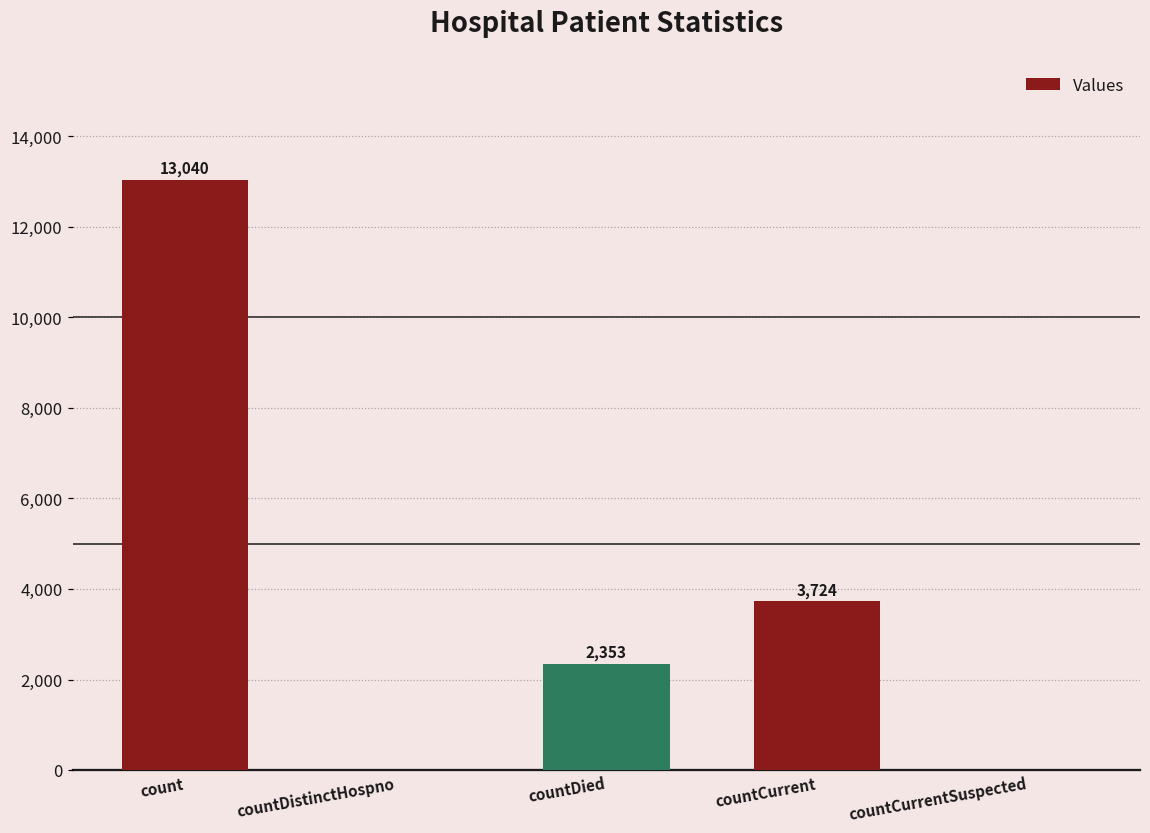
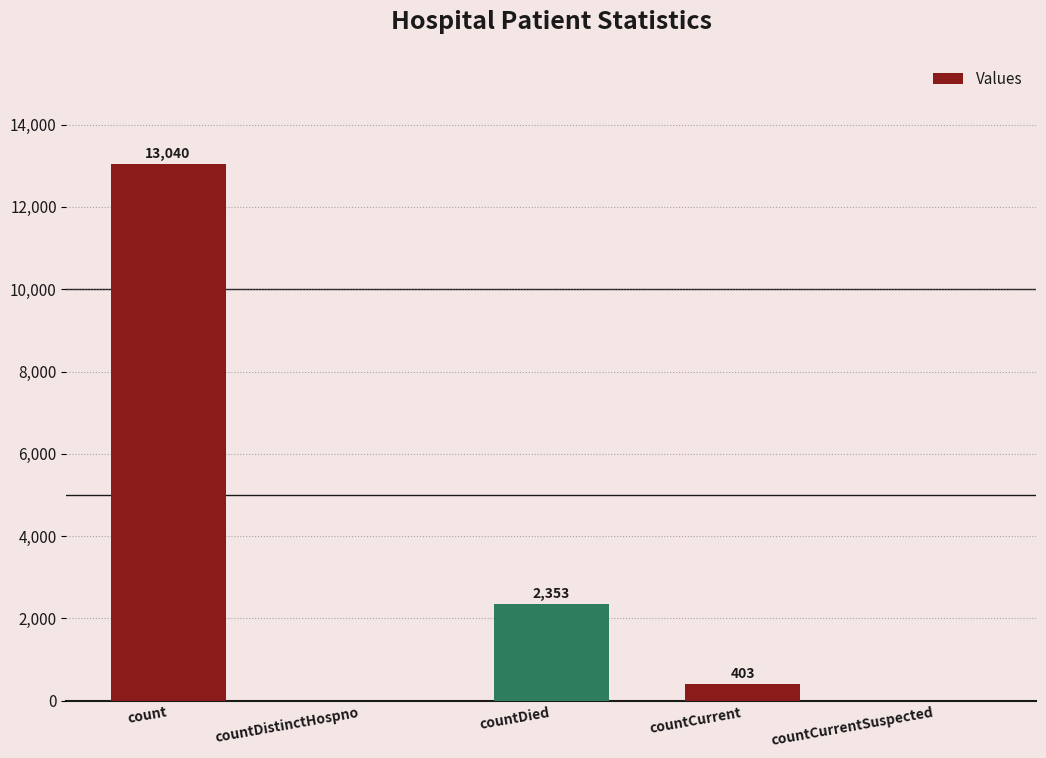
countCurrent: 3,724 -> 403
